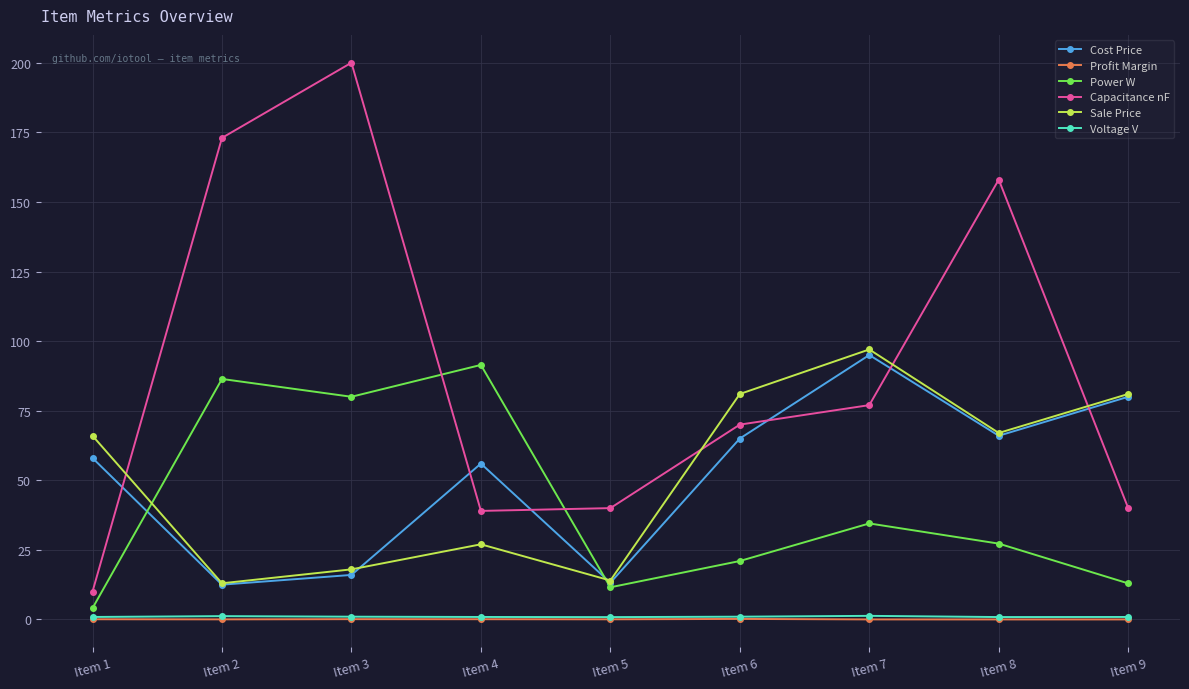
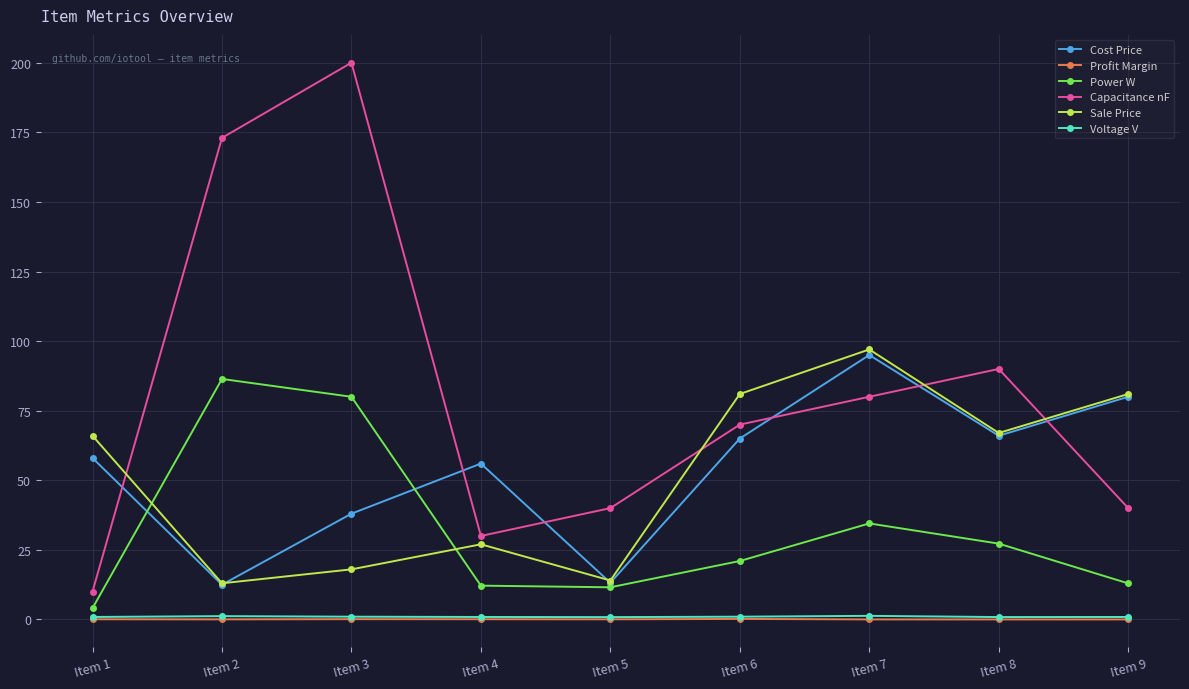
Cost Price, Item 3: 16 -> 38
Power W, Item 4: 91 -> 12
Capacitance nF, Item 4: 39 -> 30
Capacitance nF, Item 7: 77 -> 80
Capacitance nF, Item 8: 158 -> 90
